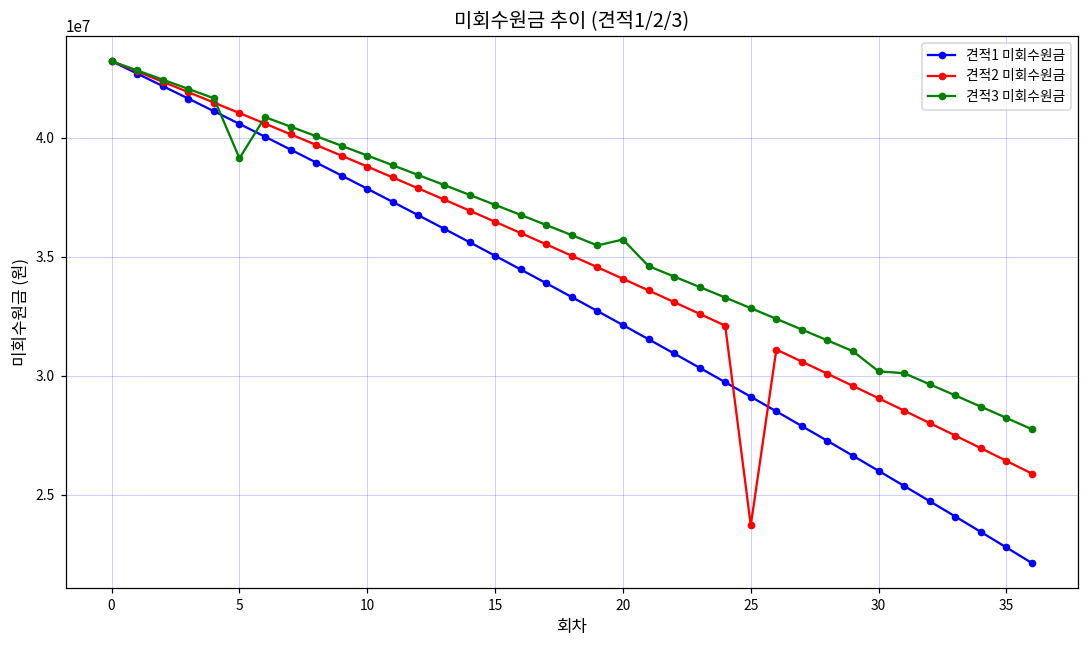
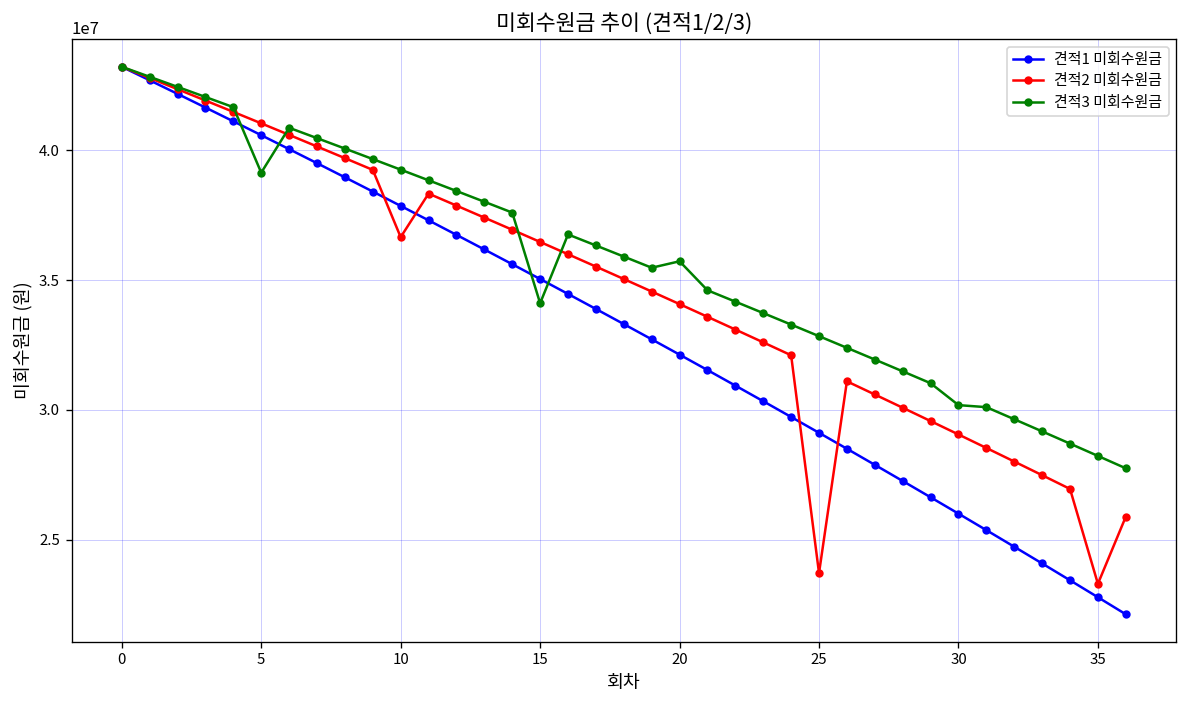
견적2 미회수원금, 10: 38800000 -> 36700000
견적3 미회수원금, 15: 37200000 -> 34100000
견적2 미회수원금, 35: 26400000 -> 23300000
